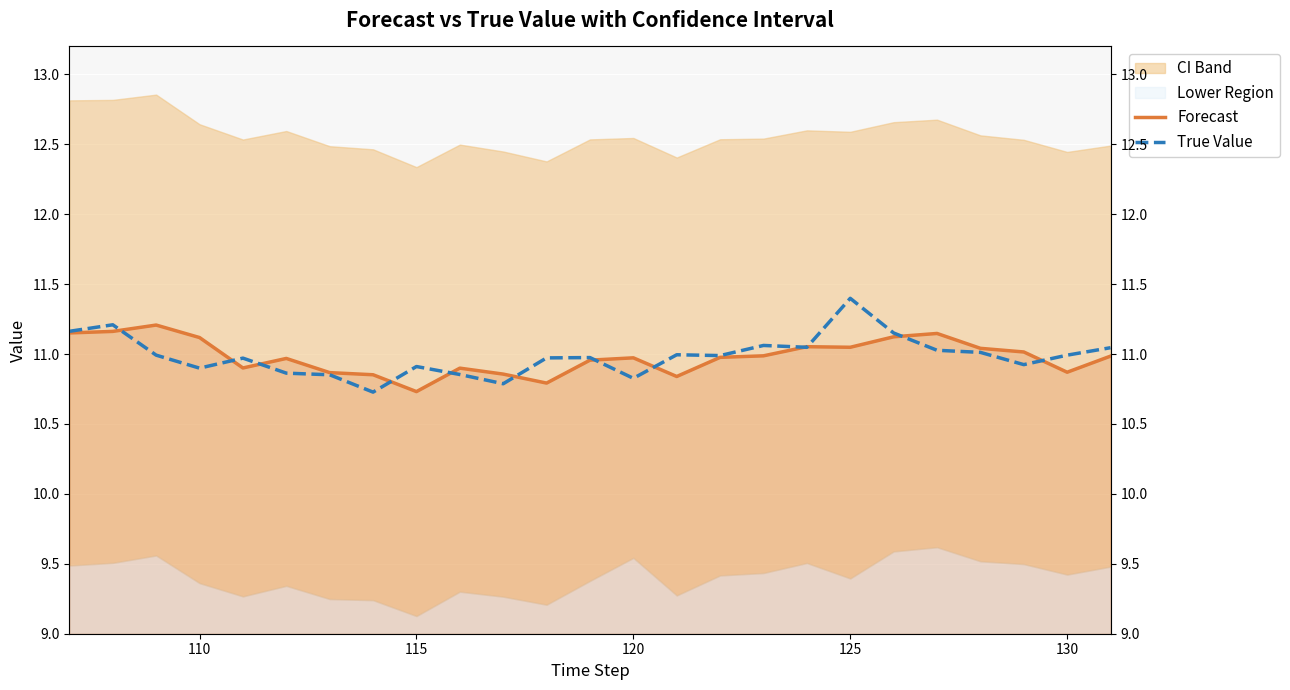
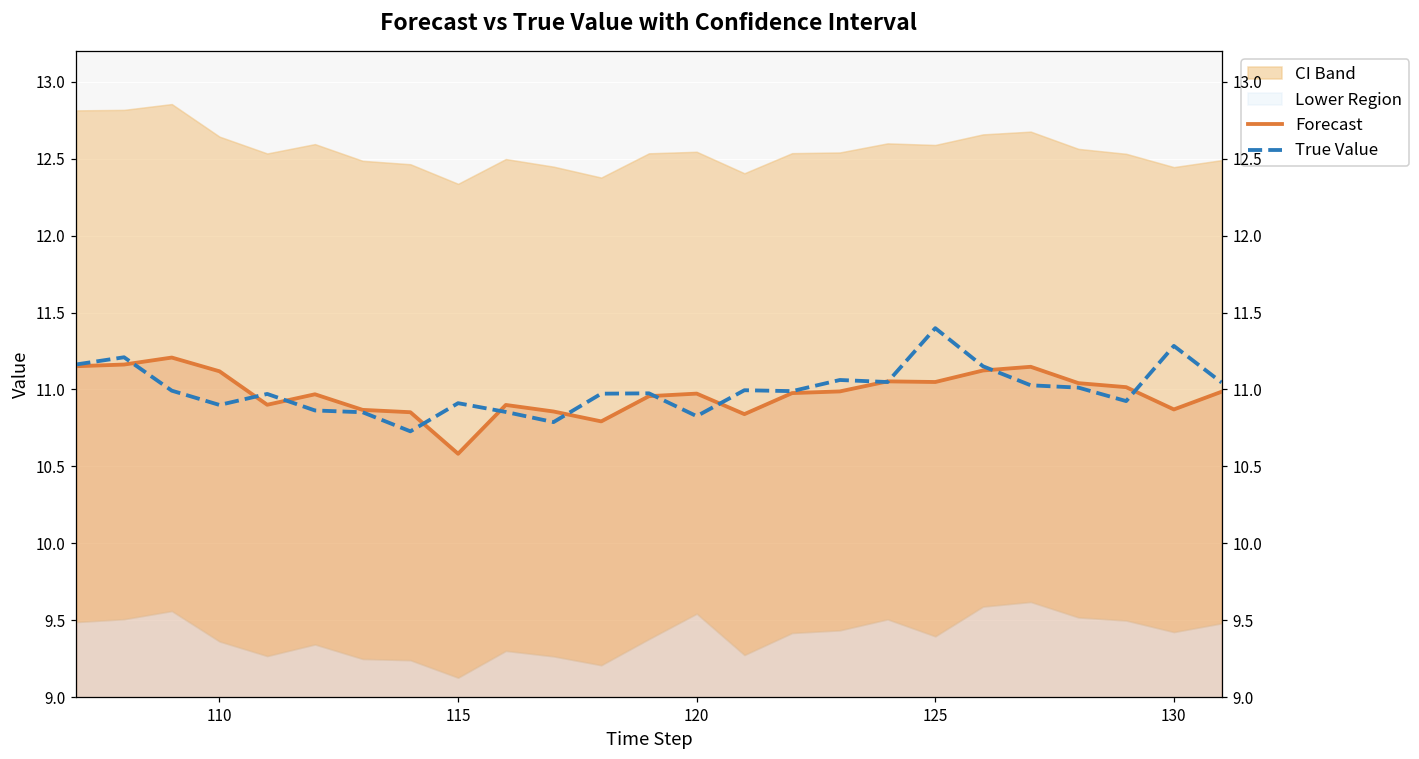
Forecast, 115: 10.73 -> 10.58
True Value, 130: 10.99 -> 11.28
